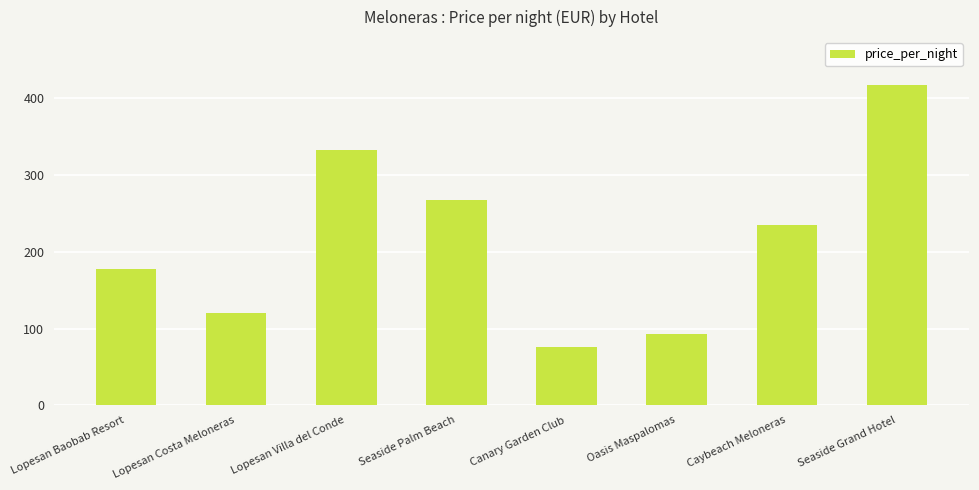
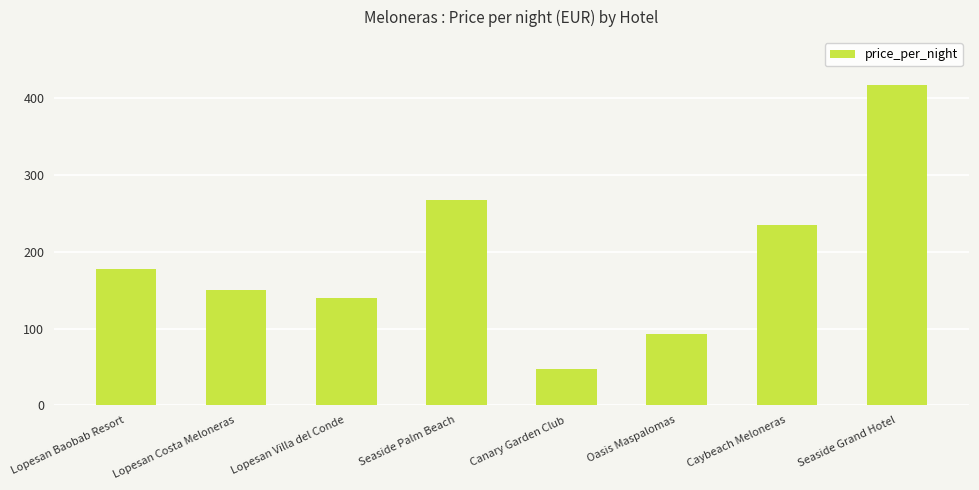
Lopesan Costa Meloneras: 120 -> 150
Lopesan Villa del Conde: 330 -> 140
Canary Garden Club: 80 -> 50
